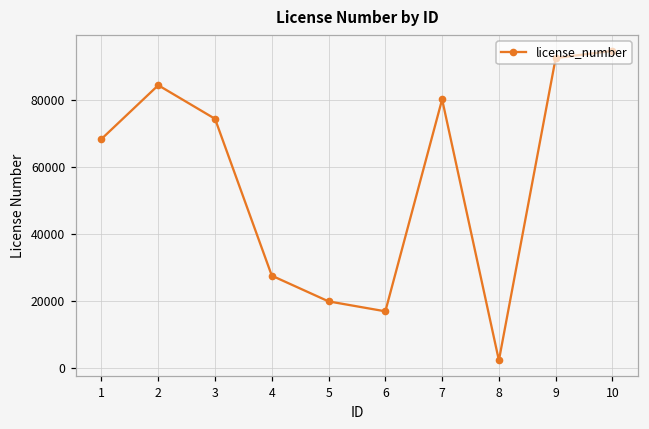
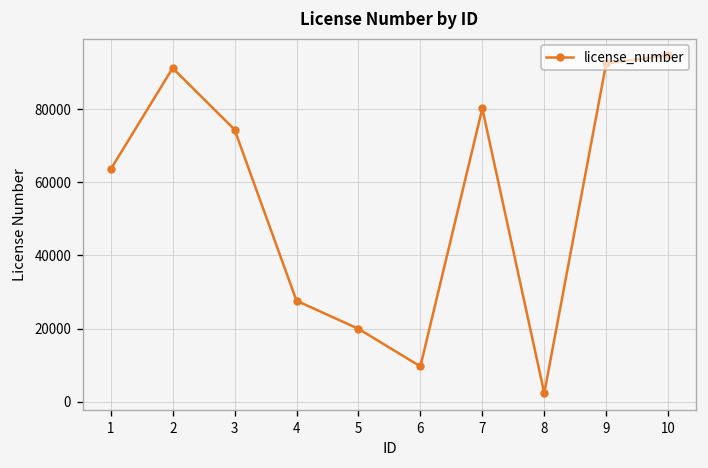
1: 68000 -> 64000
2: 84000 -> 91000
6: 17000 -> 10000
